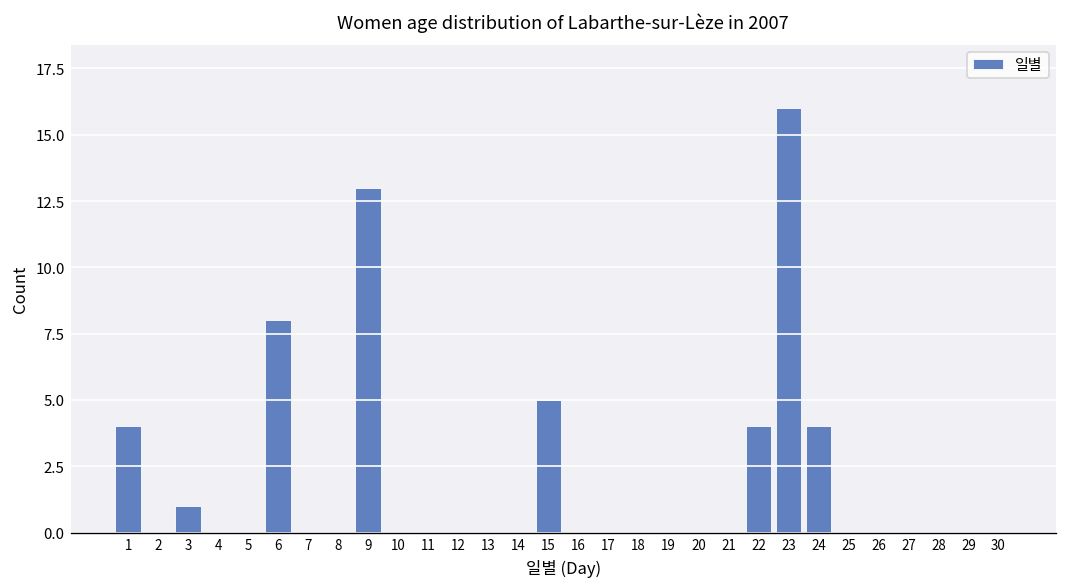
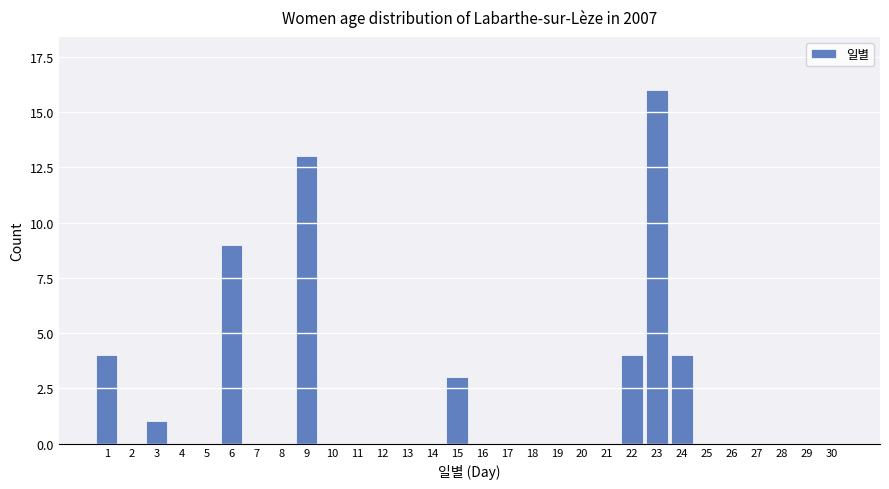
6: 8 -> 9
15: 5 -> 3
